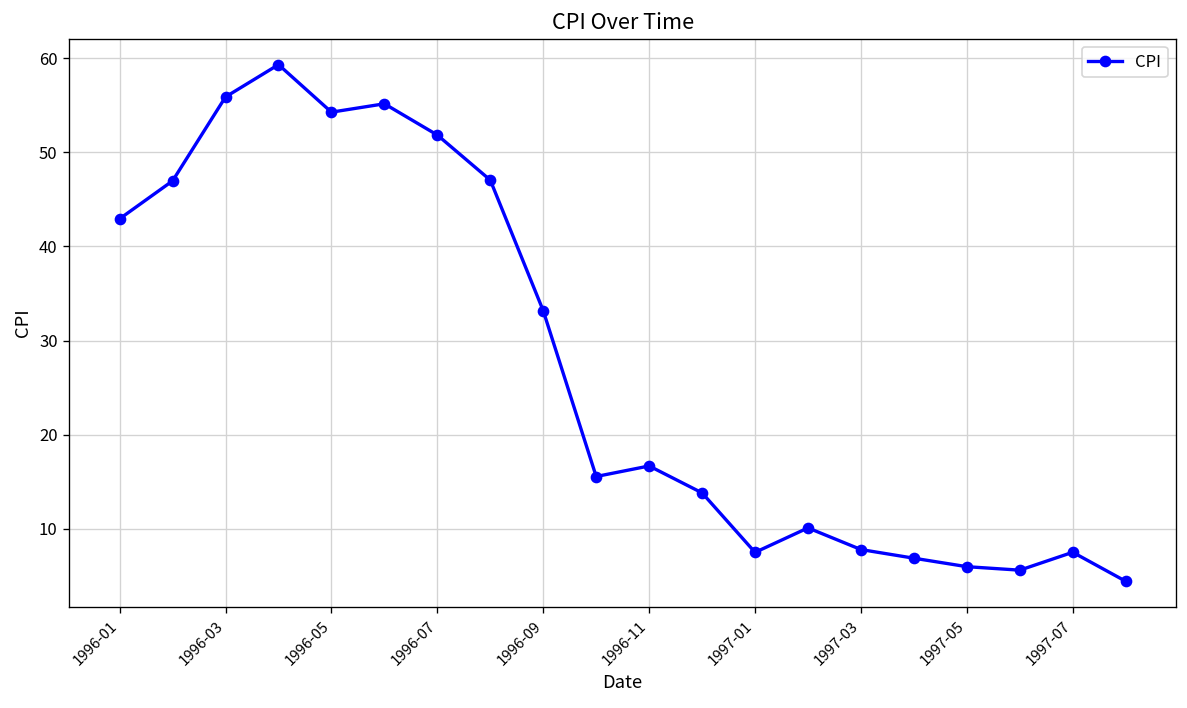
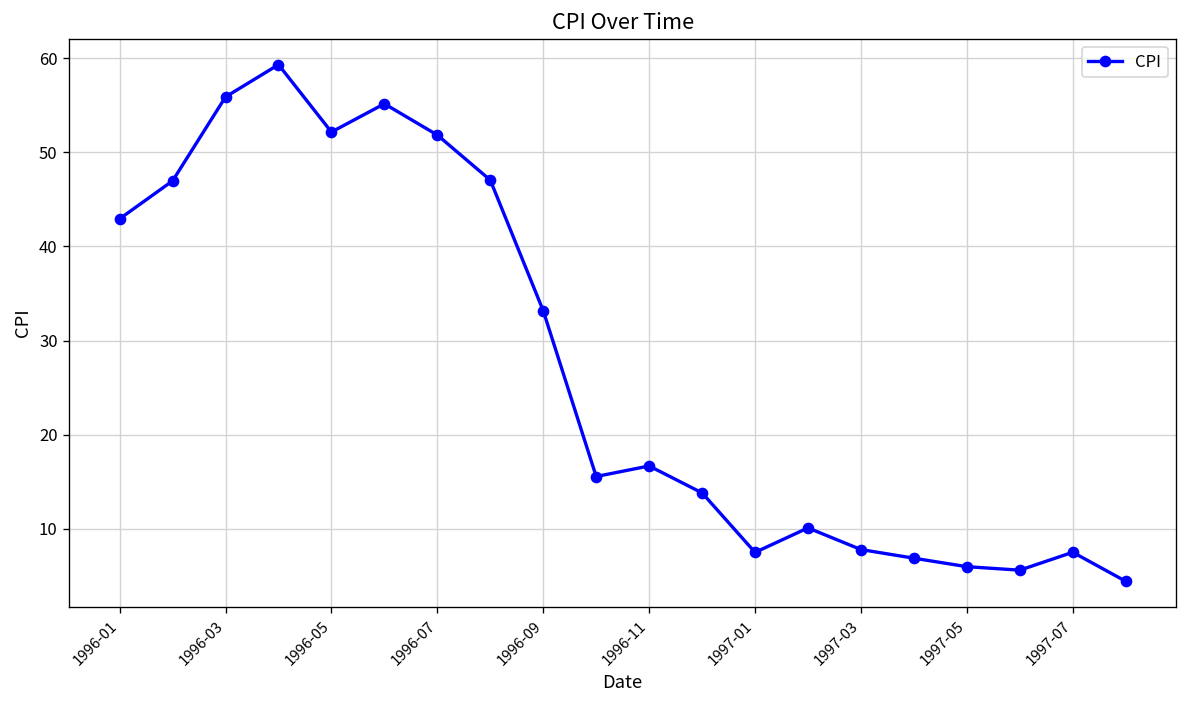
1996-05: 54 -> 52
